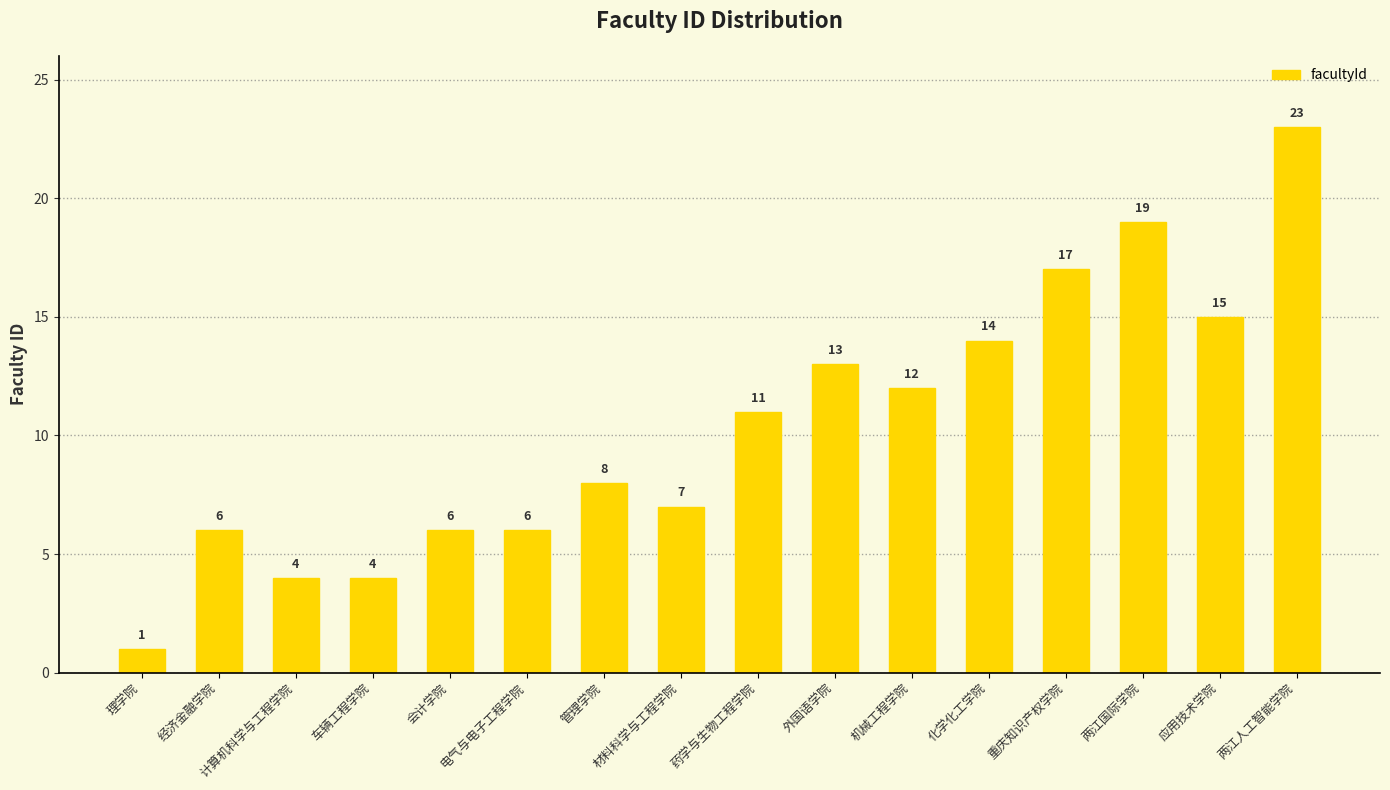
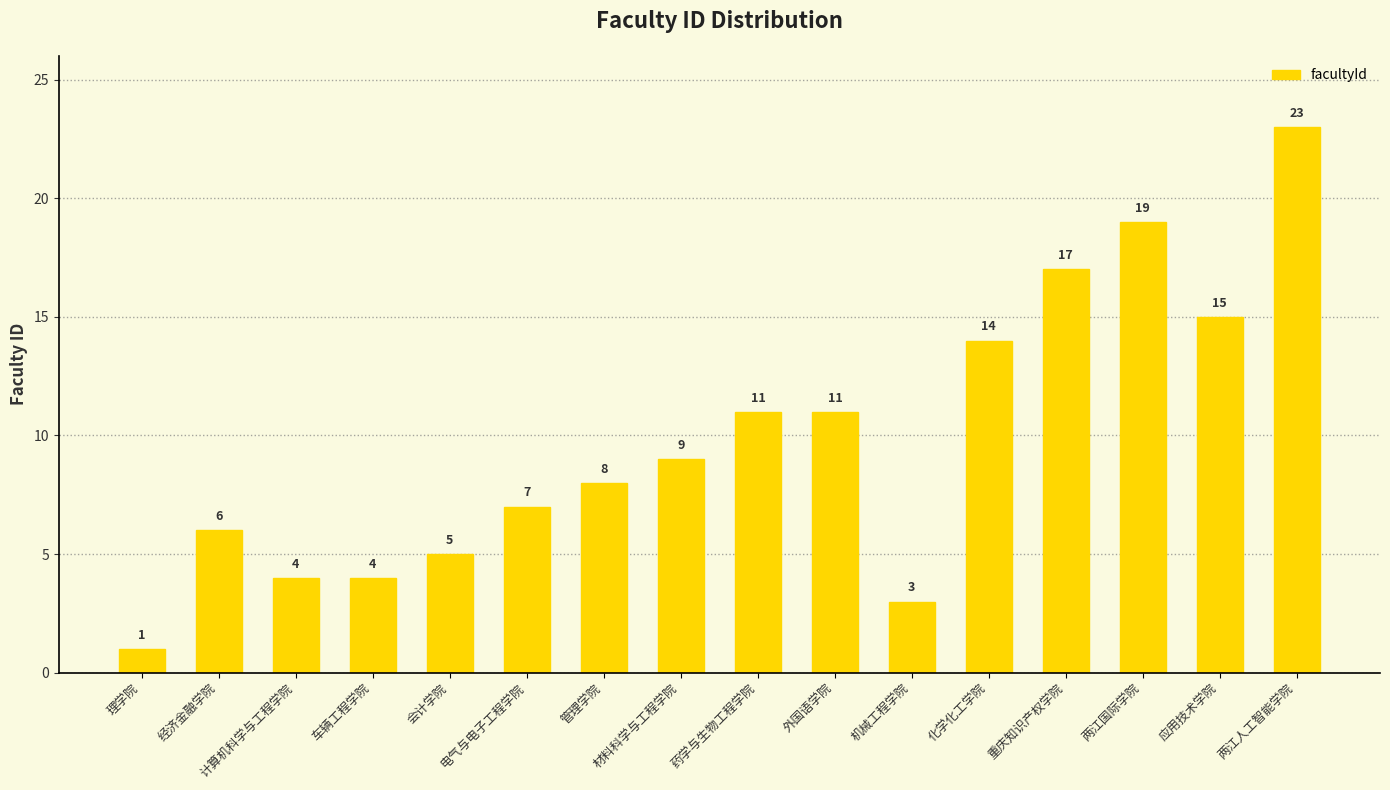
会计学院: 6 -> 5
电气与电子工程学院: 6 -> 7
材料科学与工程学院: 7 -> 9
外国语学院: 13 -> 11
机械工程学院: 12 -> 3
